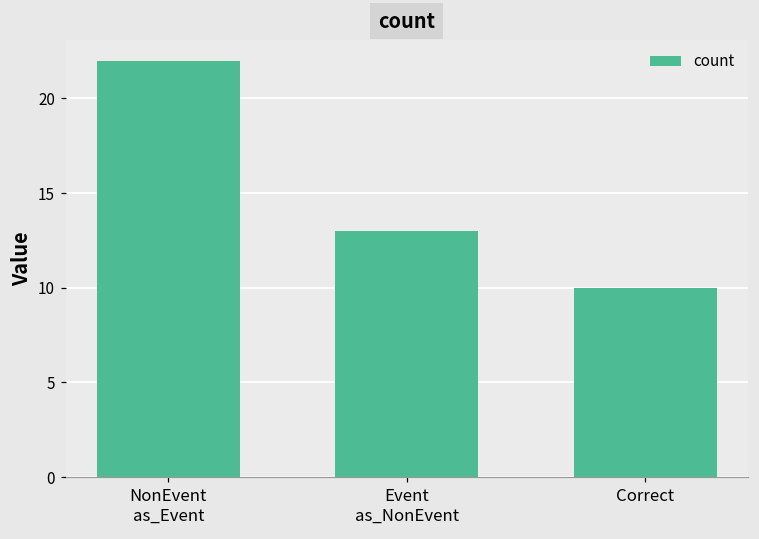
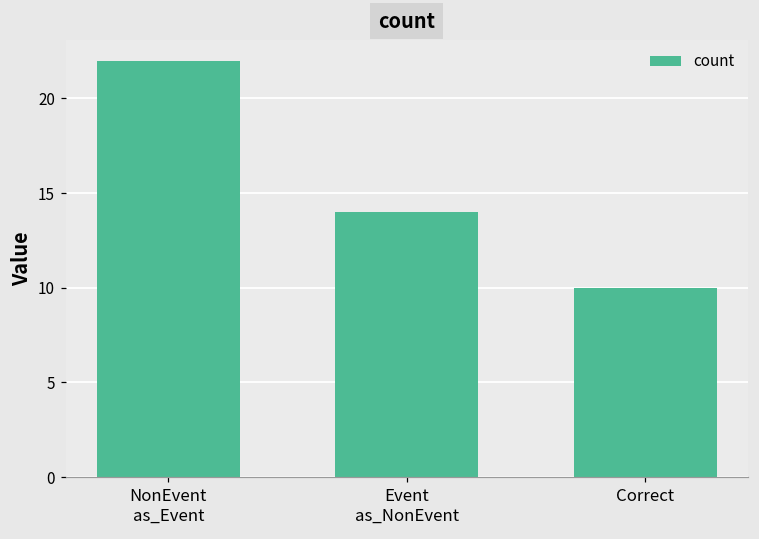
Event as_NonEvent: 13 -> 14
